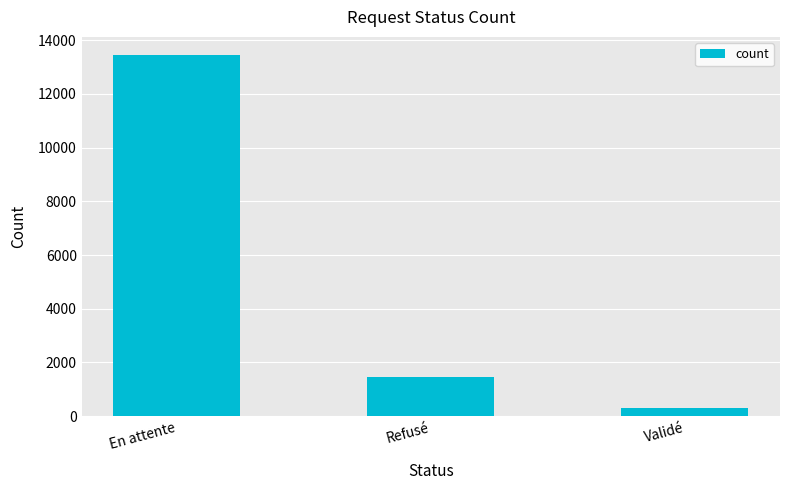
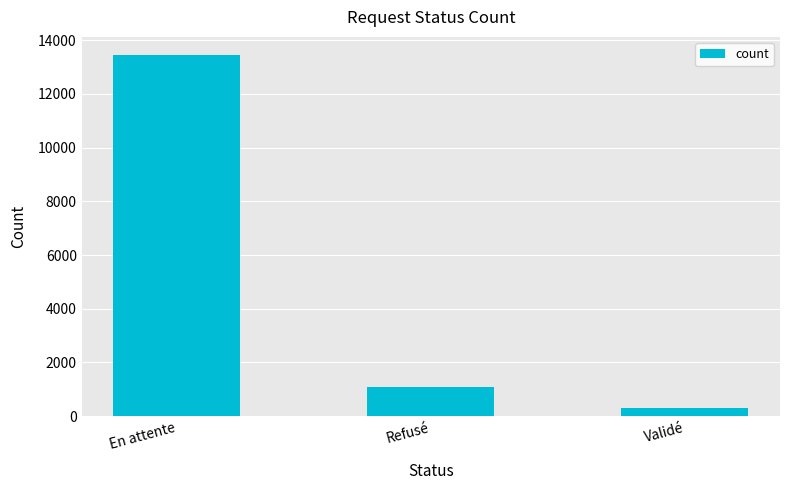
Refusé: 1500 -> 1100
